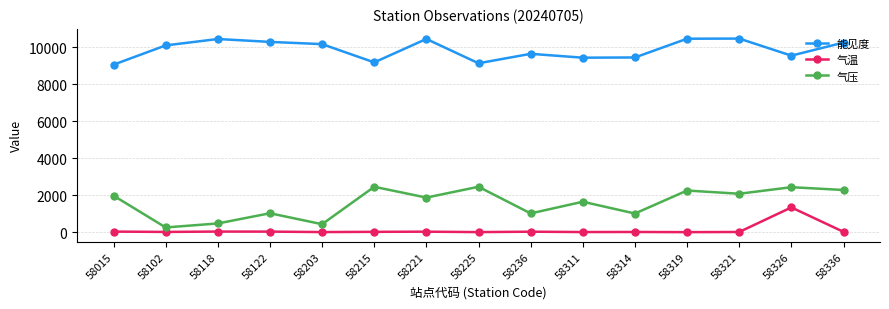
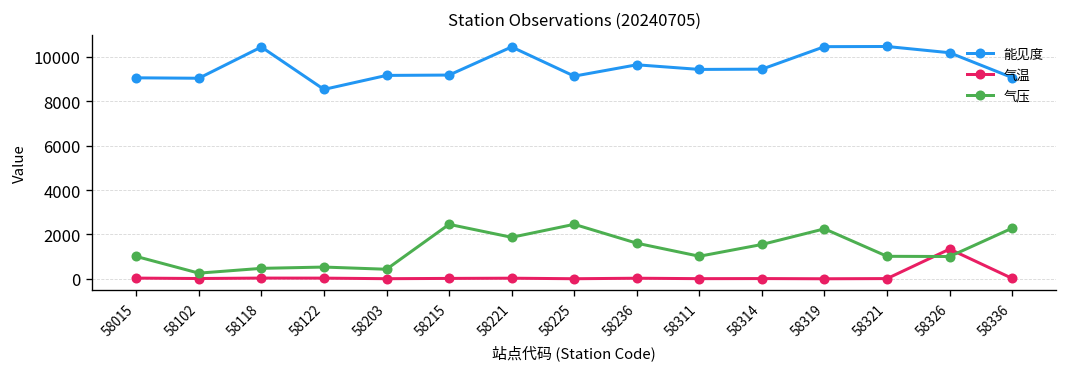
气压, 58015: 2000 -> 1000
能见度, 58102: 10100 -> 9000
能见度, 58122: 10300 -> 8500
气压, 58122: 1000 -> 500
能见度, 58203: 10200 -> 9200
气压, 58236: 1000 -> 1600
气压, 58311: 1600 -> 1000
气压, 58314: 1000 -> 1500
气压, 58321: 2100 -> 1000
能见度, 58326: 9500 -> 10200
气压, 58326: 2400 -> 1000
能见度, 58336: 10300 -> 9100
